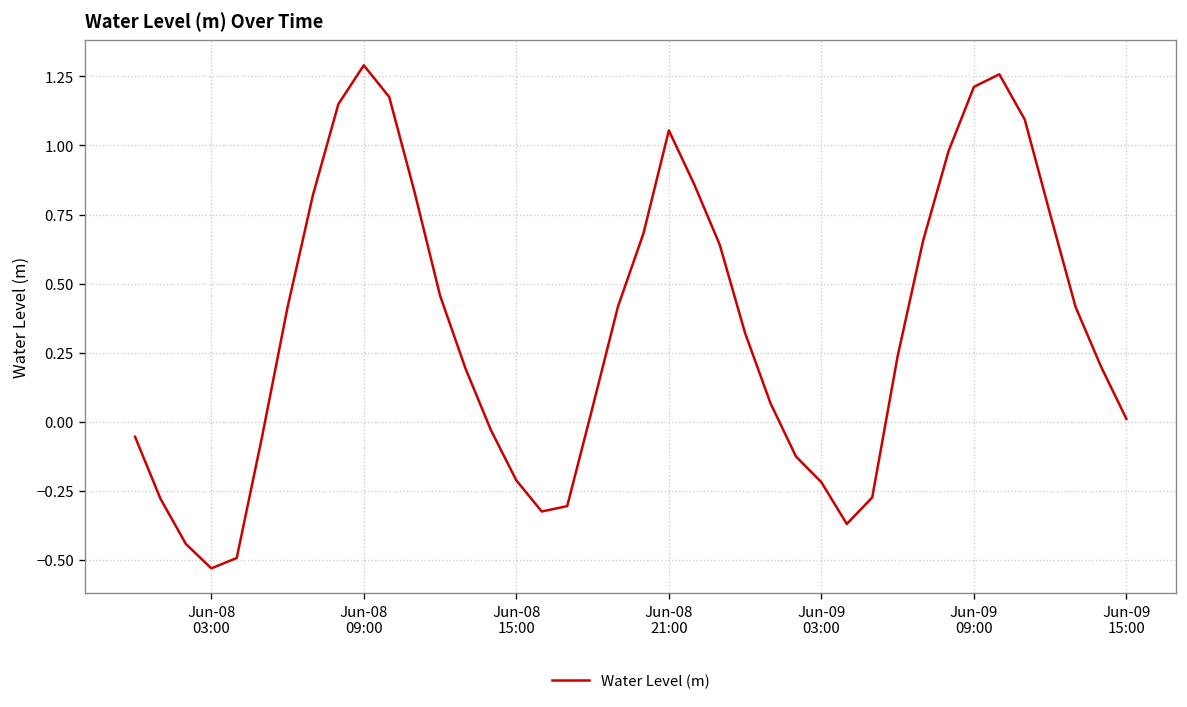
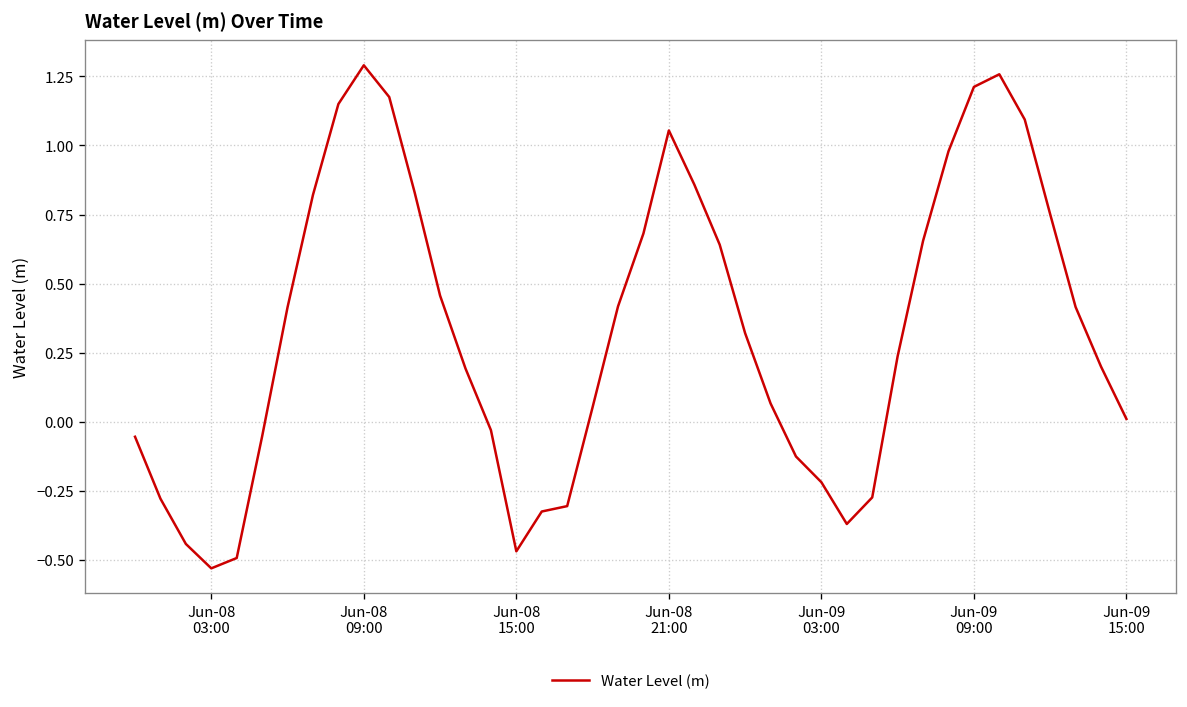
Jun-08 15:00: -0.21 -> -0.47
